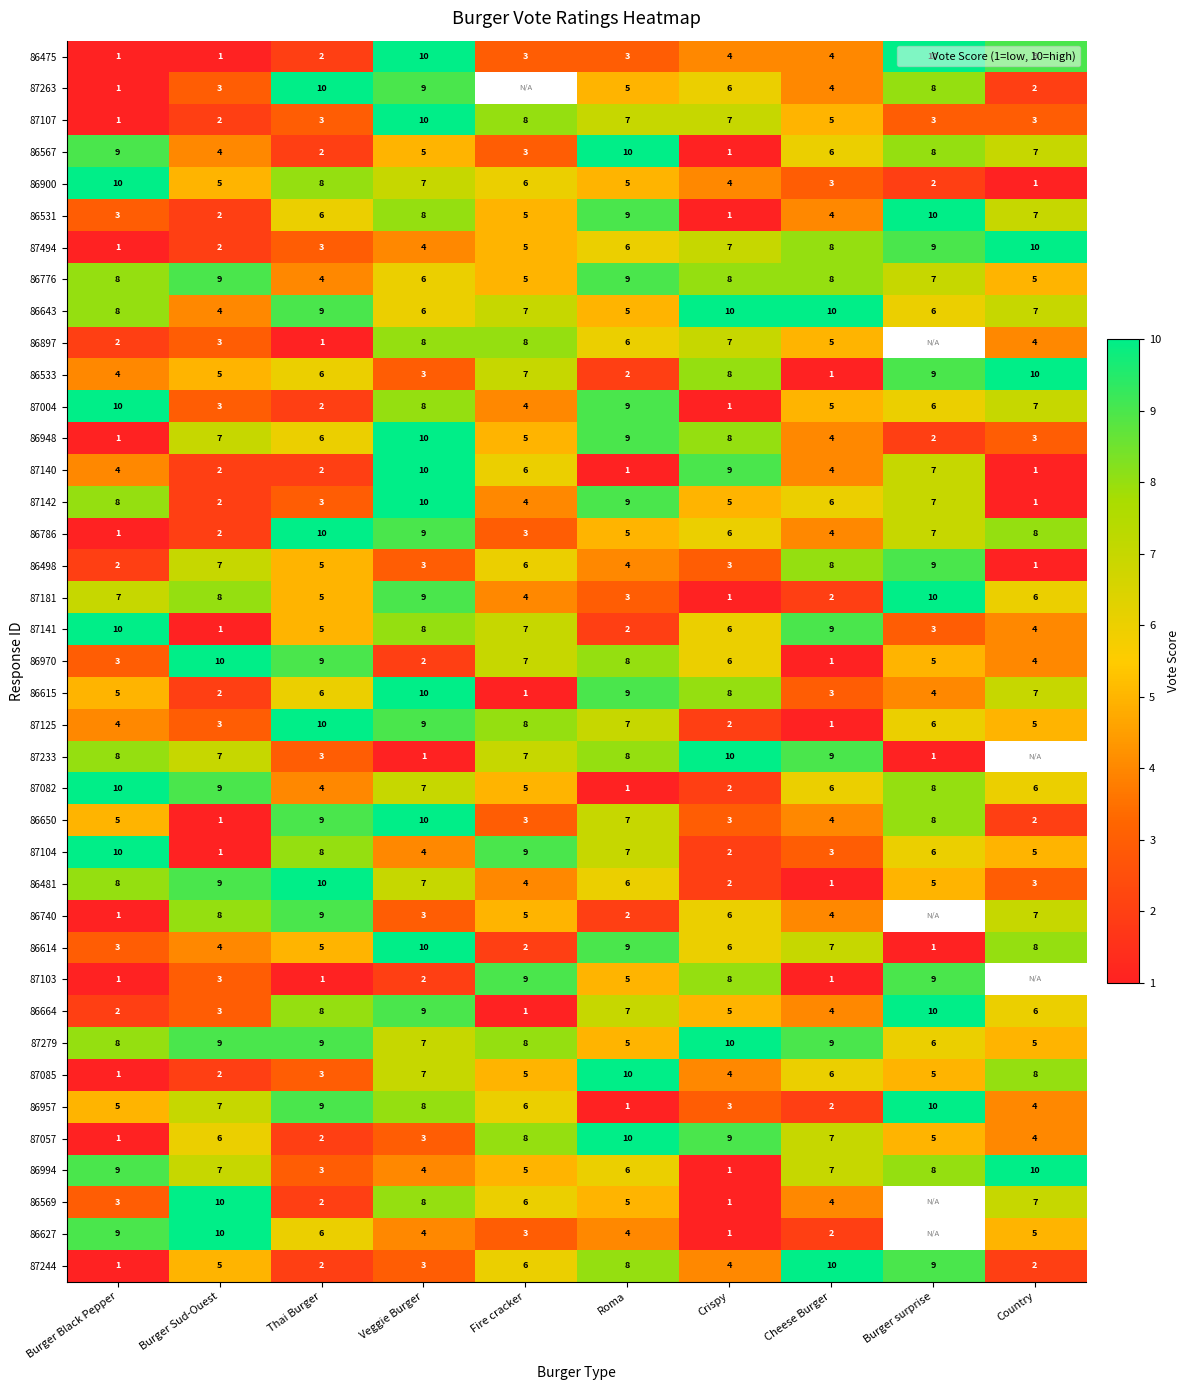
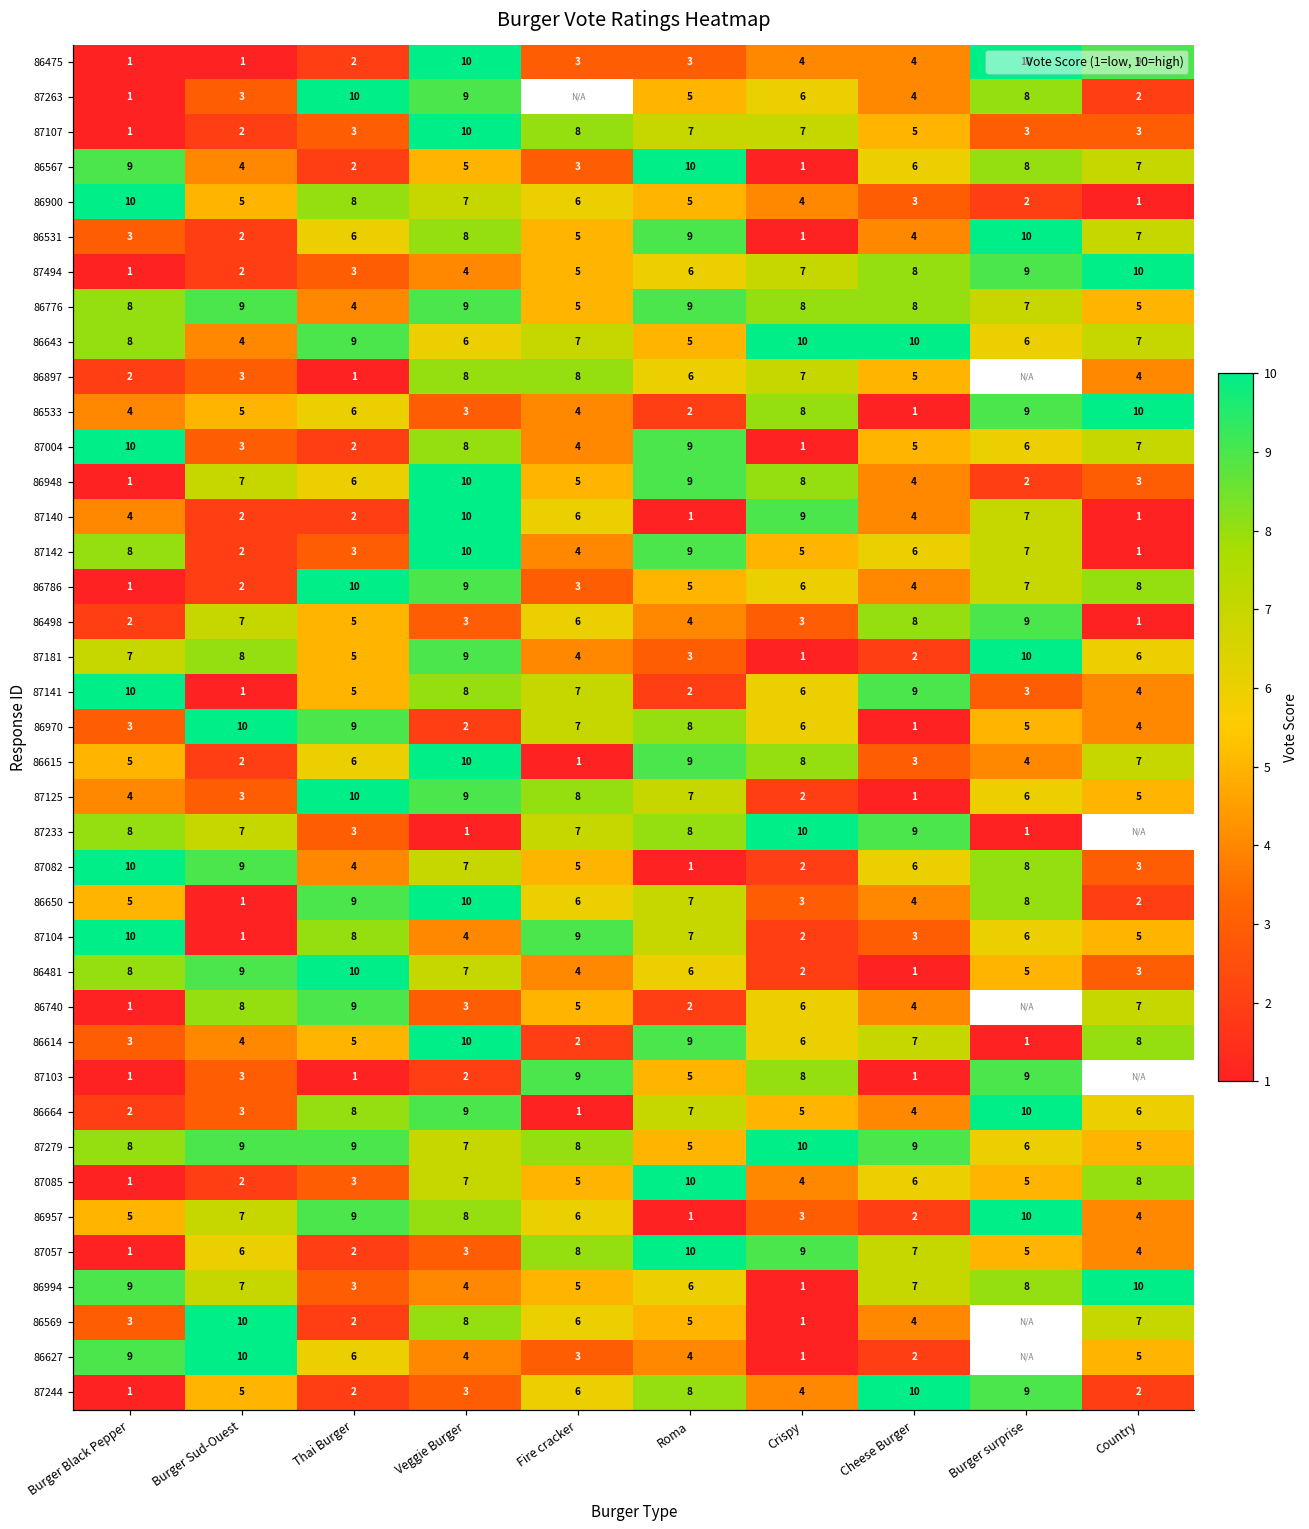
86776, Veggie Burger: 6 -> 9
86533, Fire cracker: 7 -> 4
87082, Country: 6 -> 3
86650, Fire cracker: 3 -> 6
